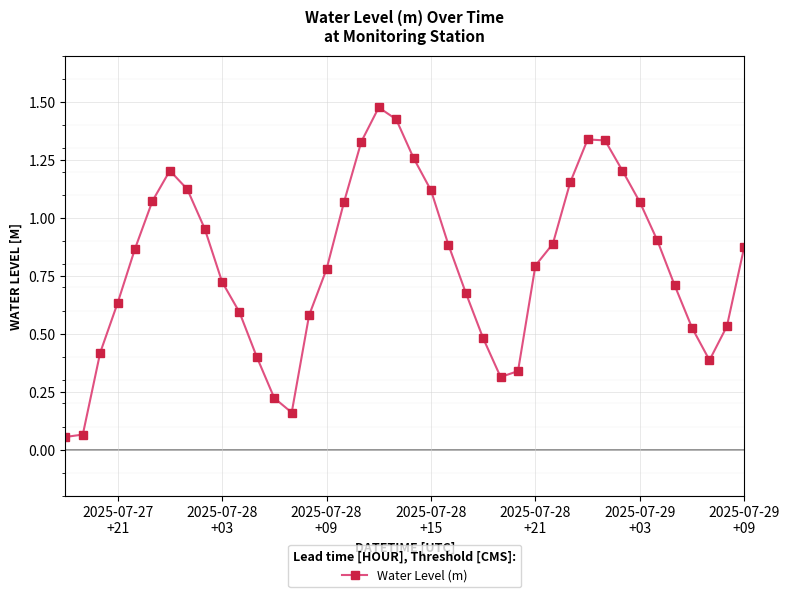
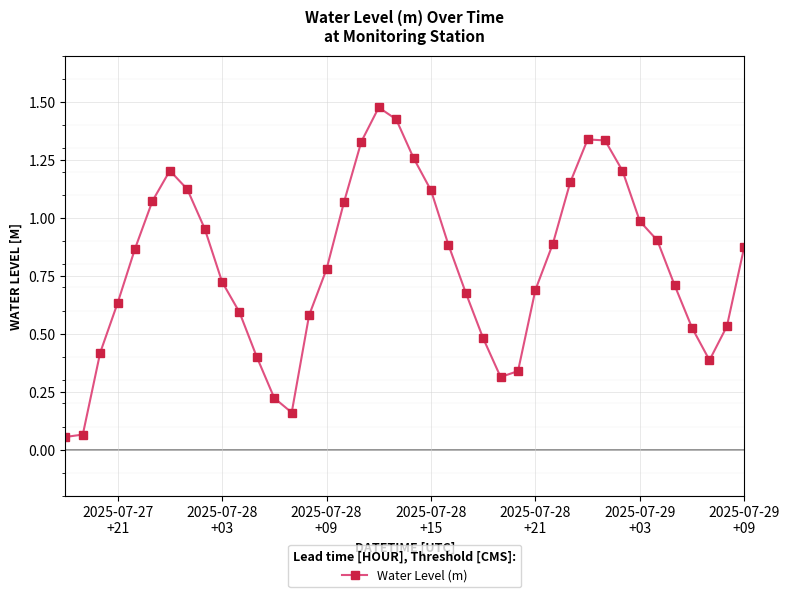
2025-07-28 +21: 0.79 -> 0.69
2025-07-29 +03: 1.07 -> 0.99
